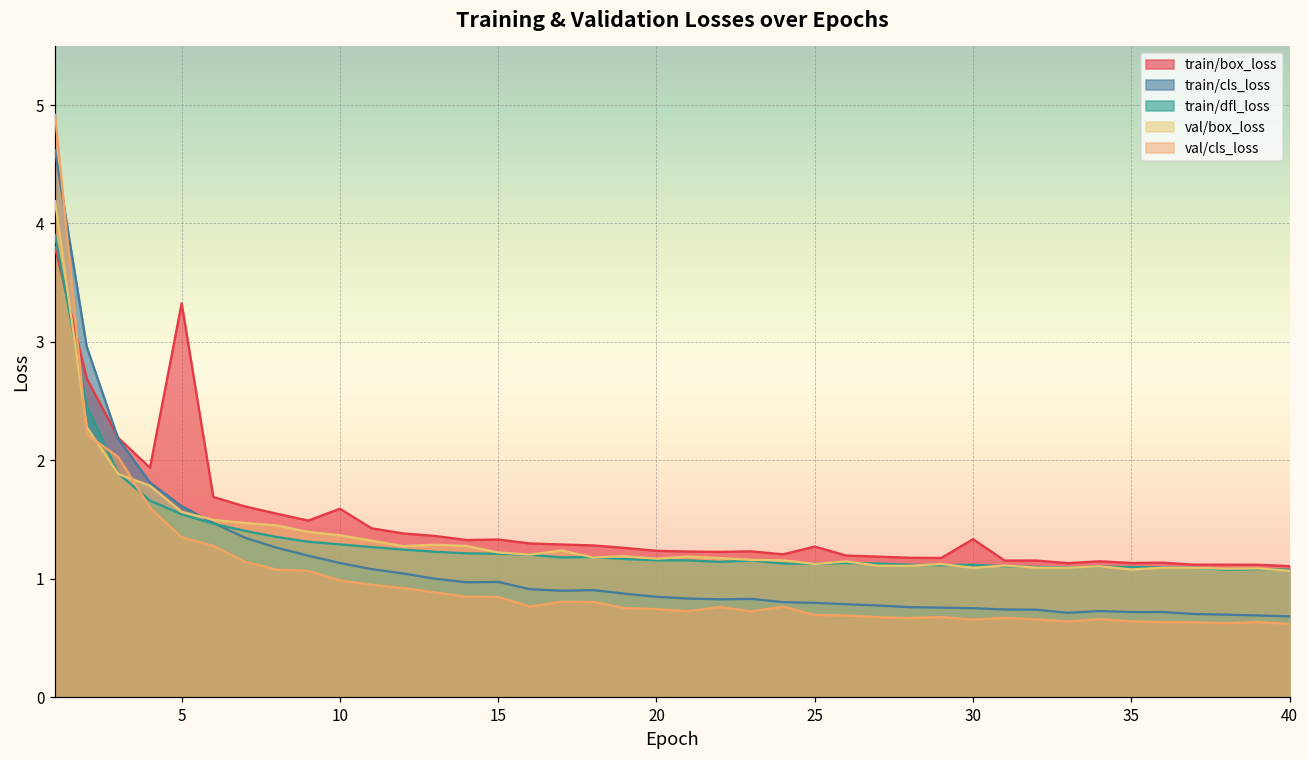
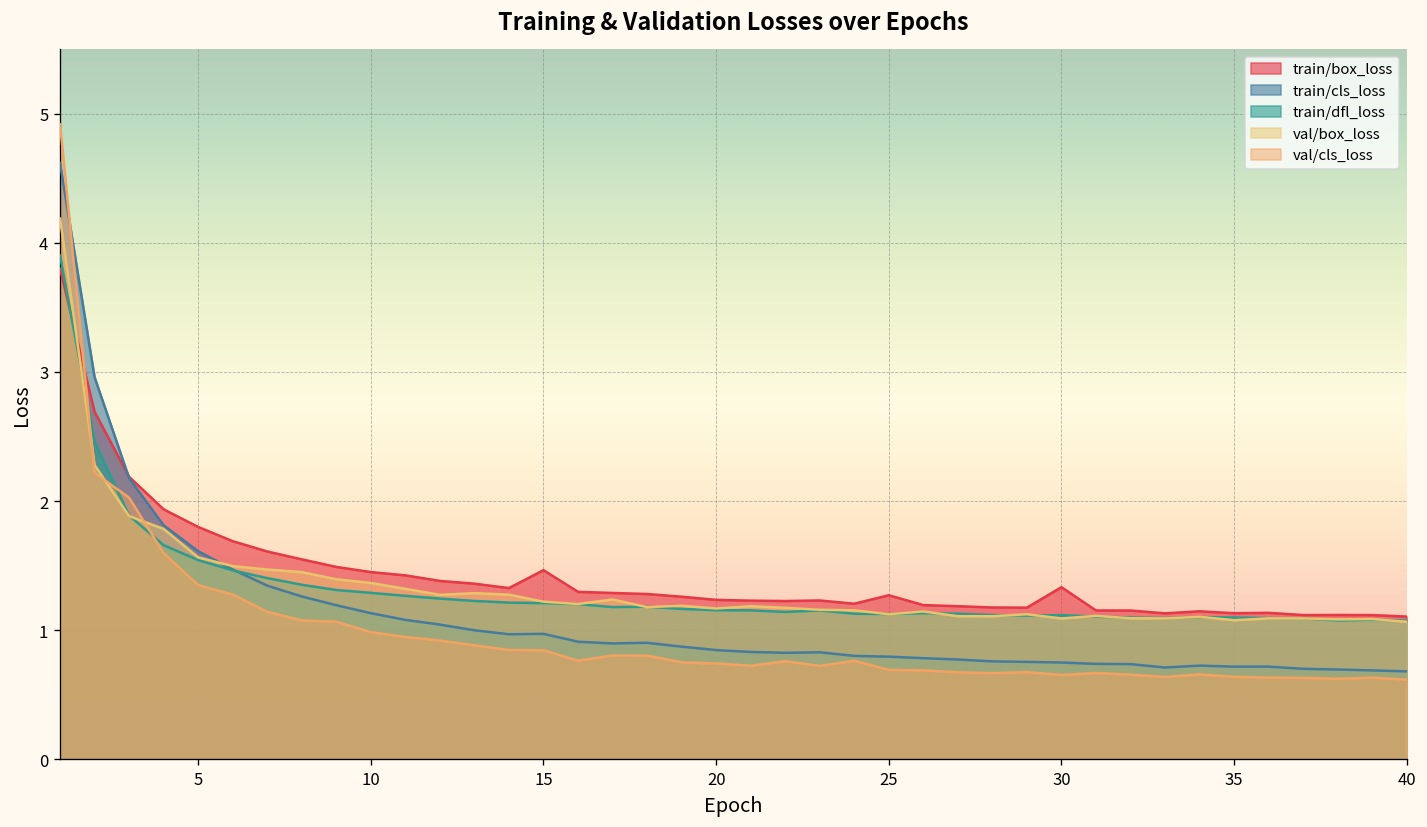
train/box_loss, 5: 3.33 -> 1.80
train/box_loss, 10: 1.59 -> 1.45
train/box_loss, 15: 1.33 -> 1.47
